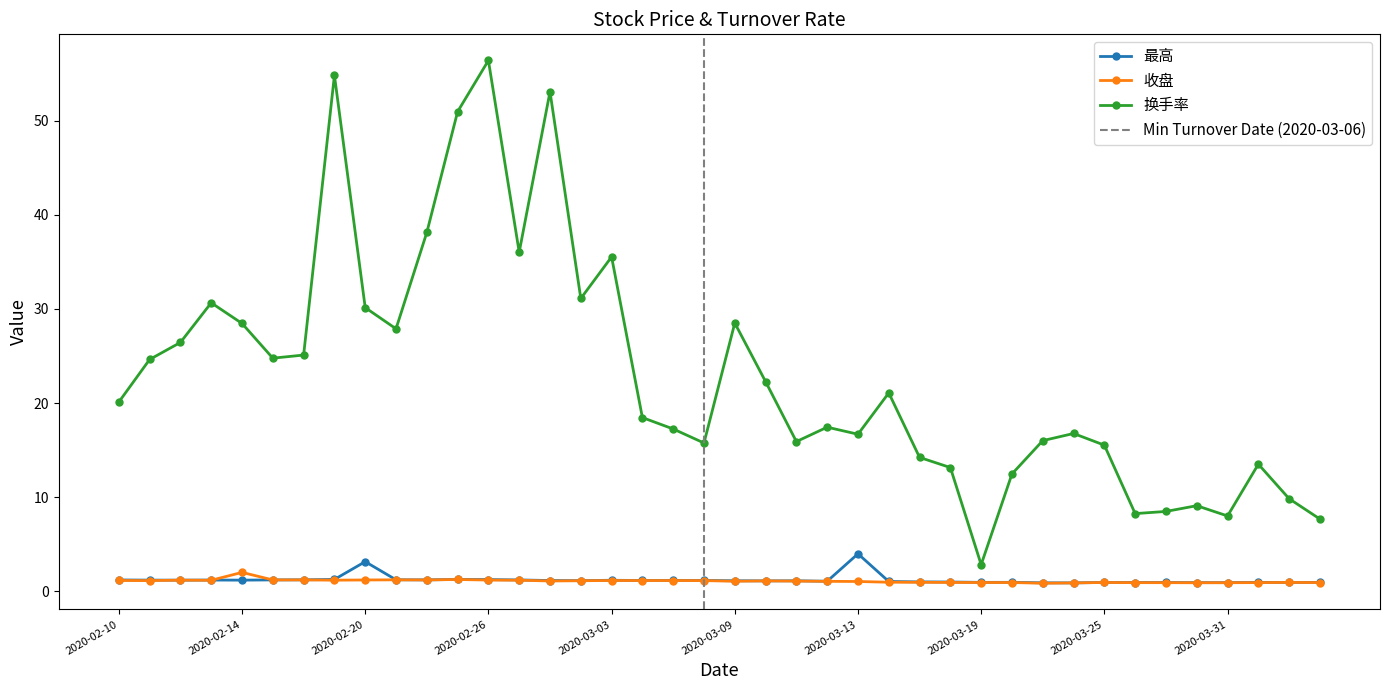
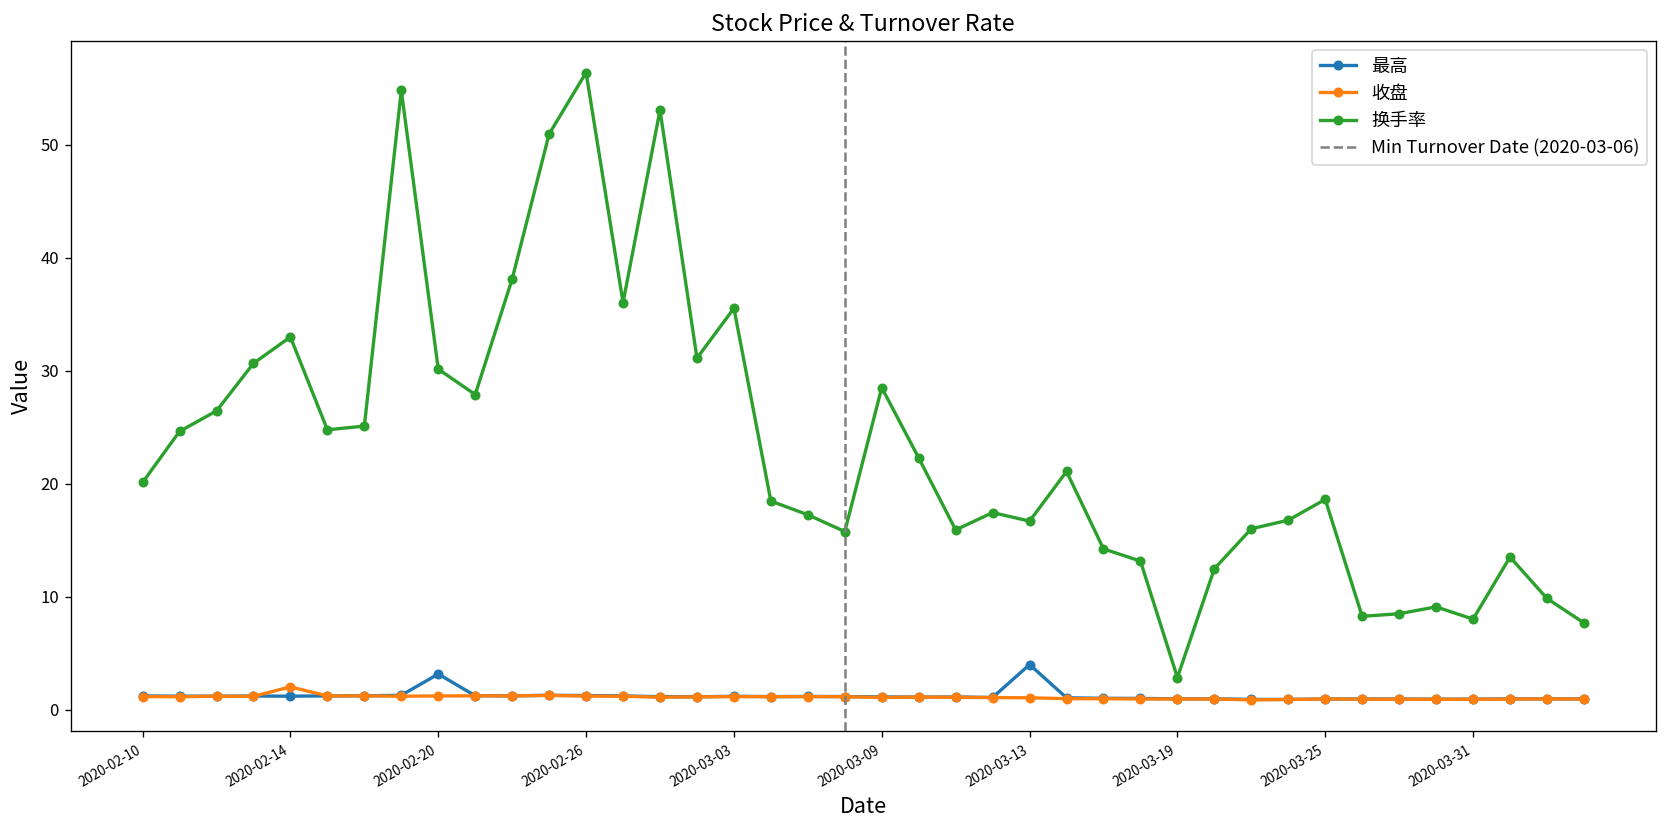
换手率, 2020-02-14: 28 -> 33
换手率, 2020-03-25: 16 -> 19
